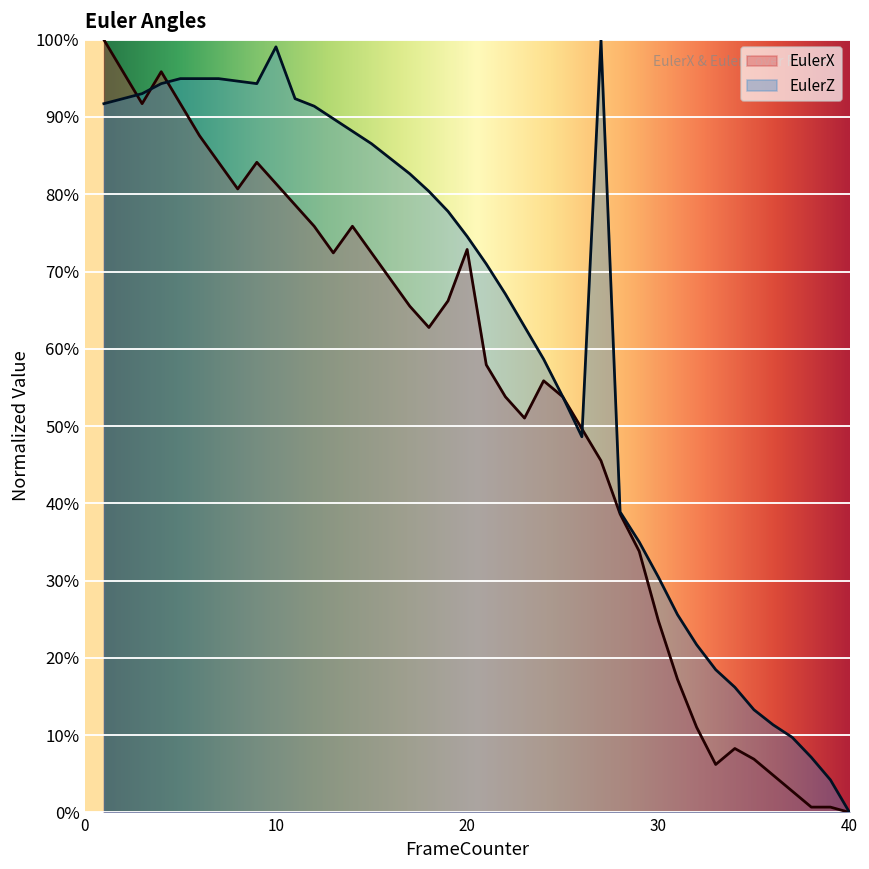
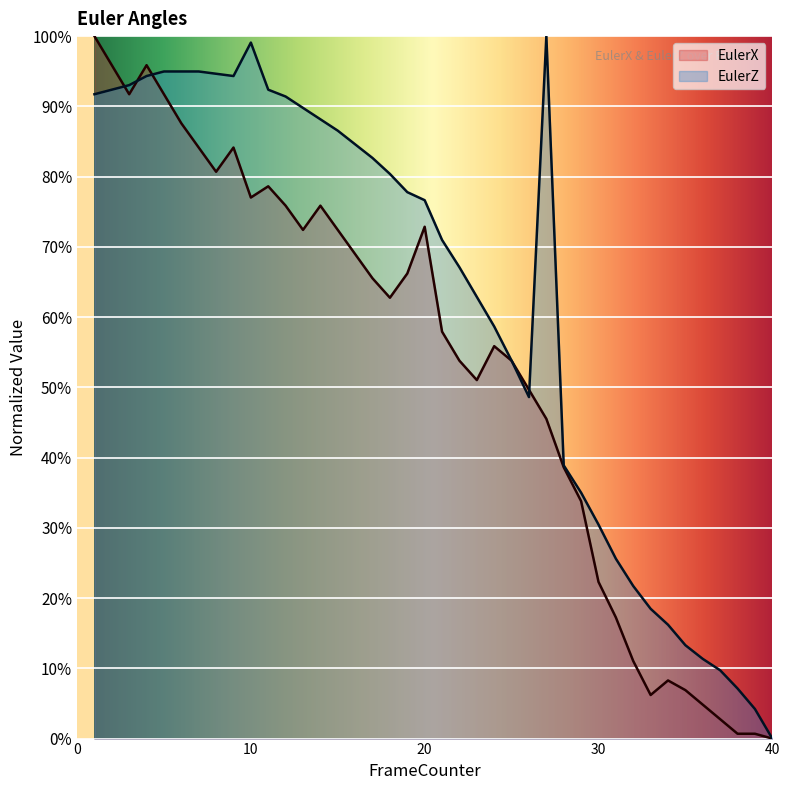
EulerX, 10: 81% -> 77%
EulerZ, 20: 75% -> 77%
EulerX, 30: 25% -> 22%
